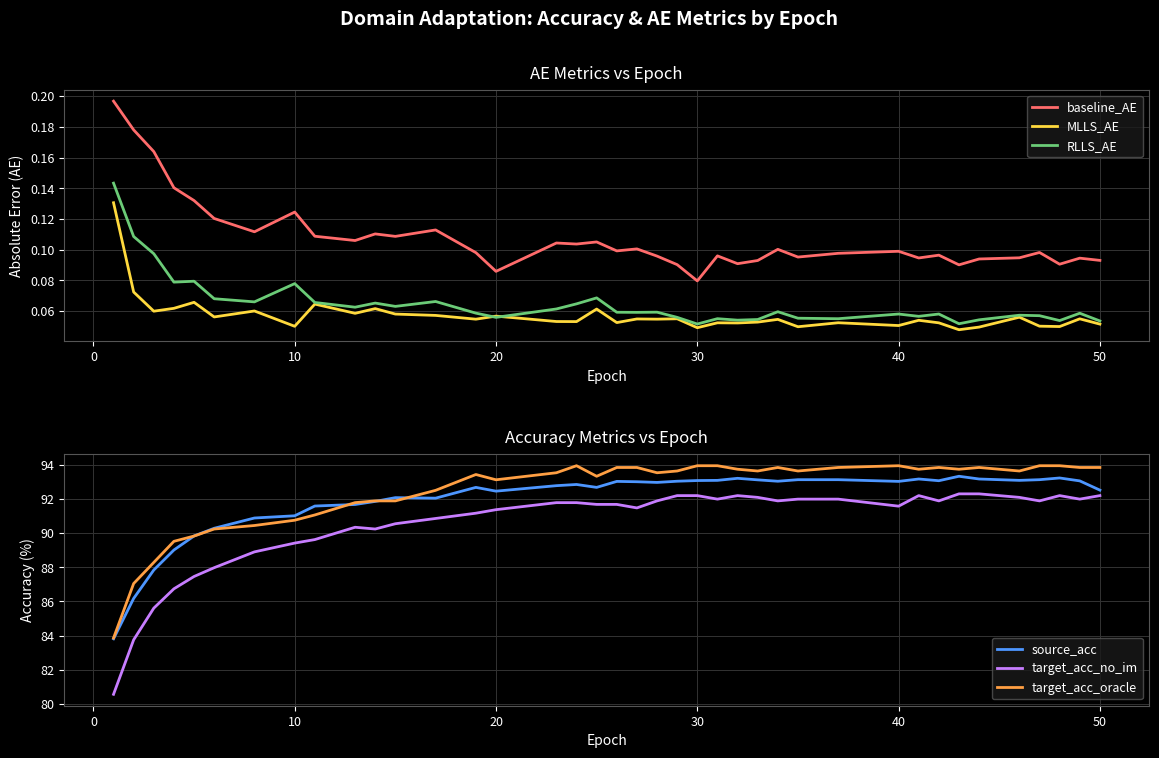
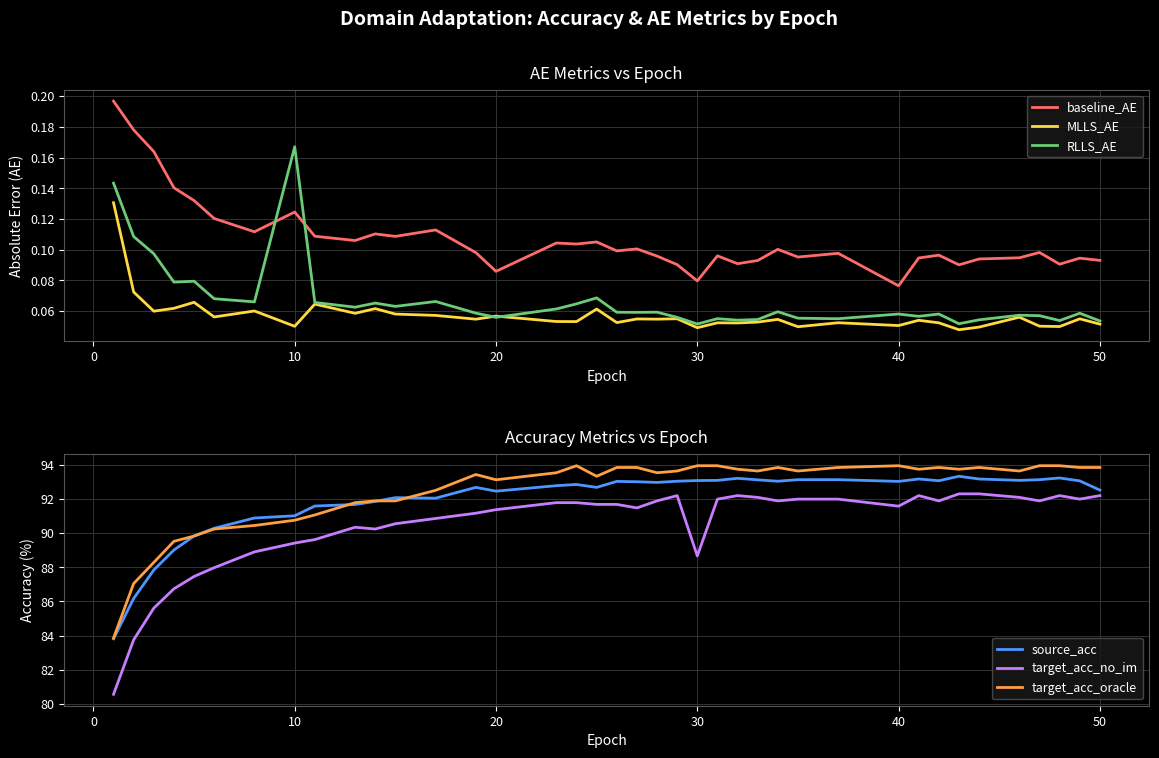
AE Metrics vs Epoch, RLLS_AE, 10: 0.078 -> 0.167
AE Metrics vs Epoch, baseline_AE, 40: 0.099 -> 0.077
Accuracy Metrics vs Epoch, target_acc_no_im, 30: 92.2 -> 88.7
